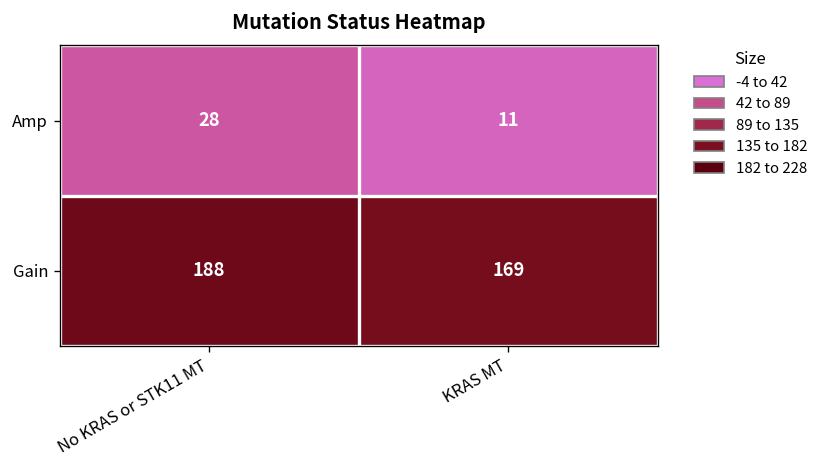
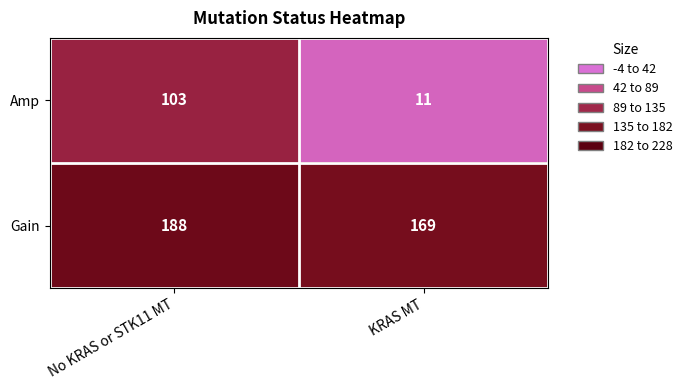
Amp, No KRAS or STK11 MT: 28 -> 103
